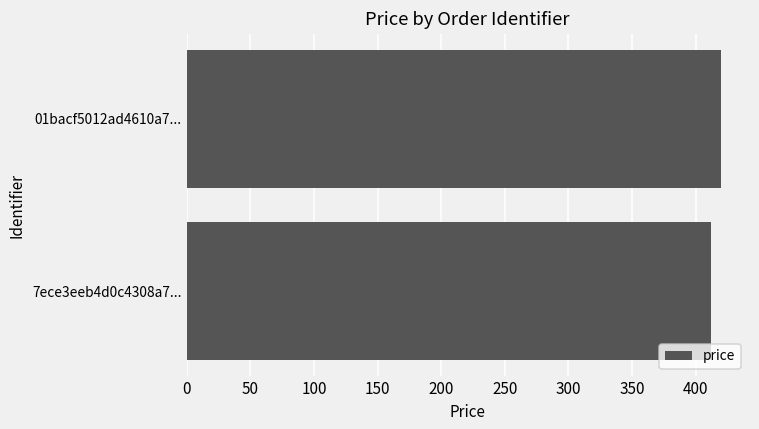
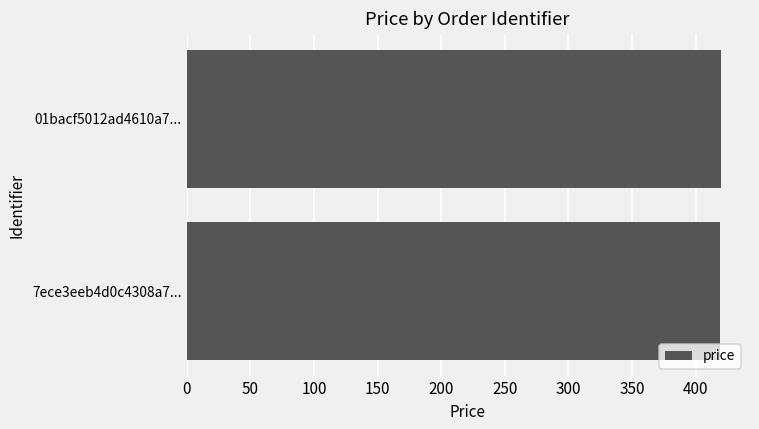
7ece3eeb4d0c4308a7...: 412 -> 419
